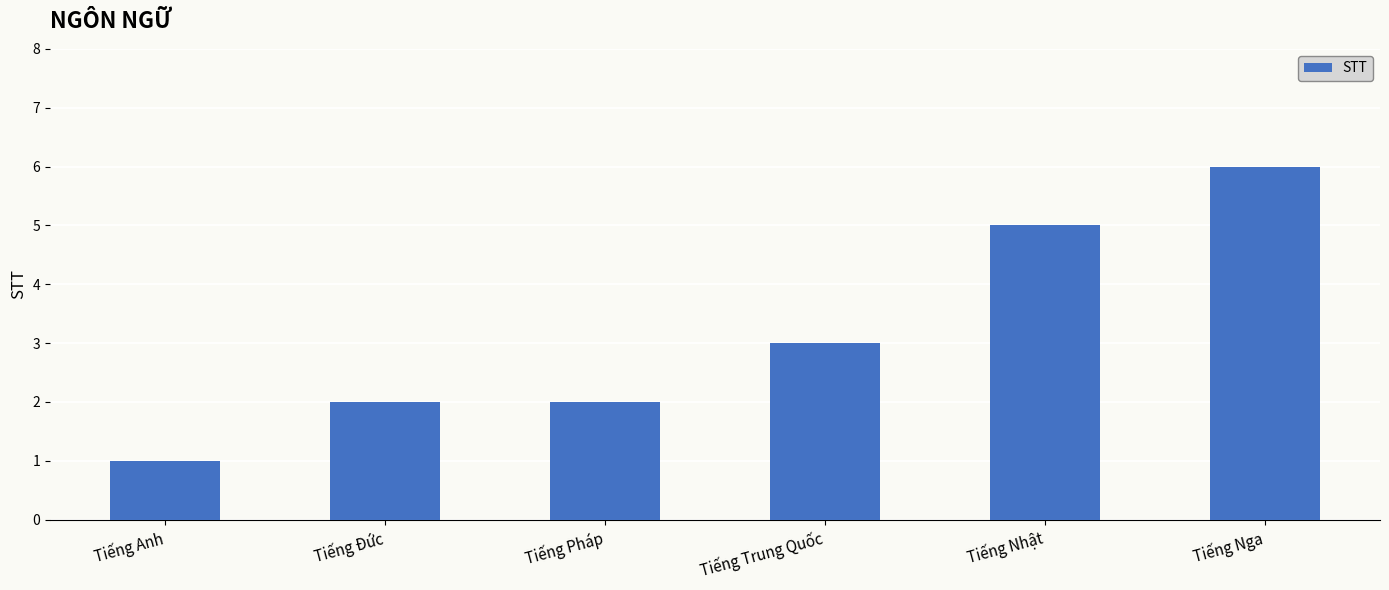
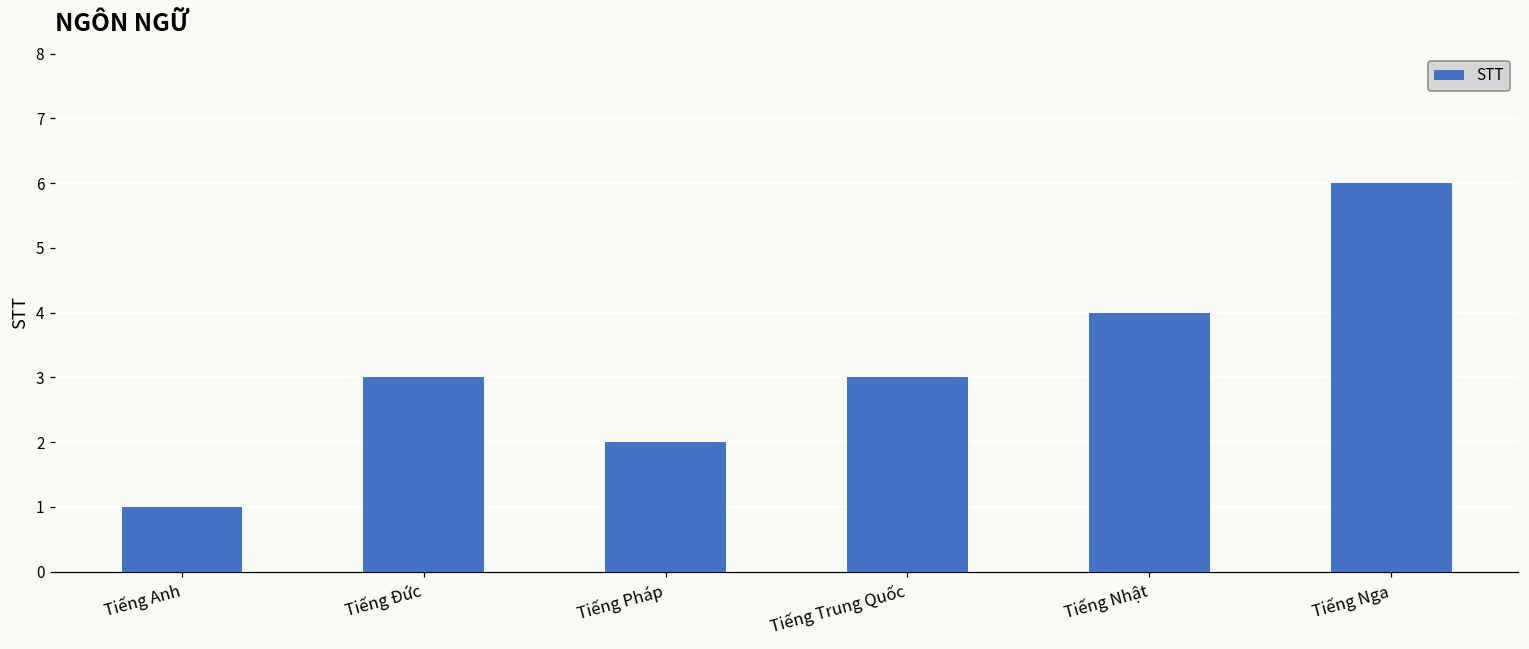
Tiếng Đức: 2 -> 3
Tiếng Nhật: 5 -> 4
